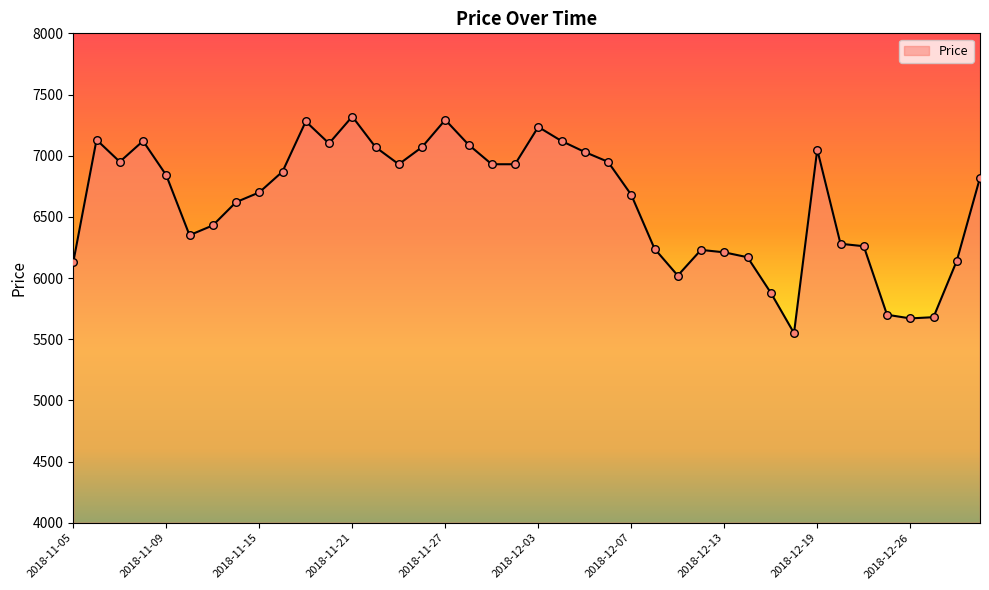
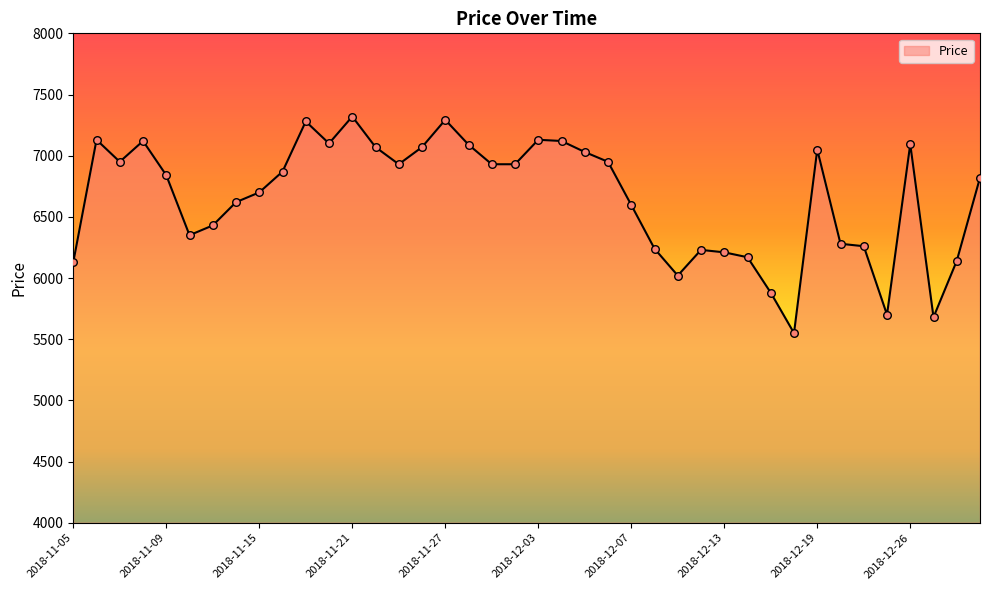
2018-12-03: 7240 -> 7130
2018-12-07: 6680 -> 6600
2018-12-26: 5670 -> 7090
